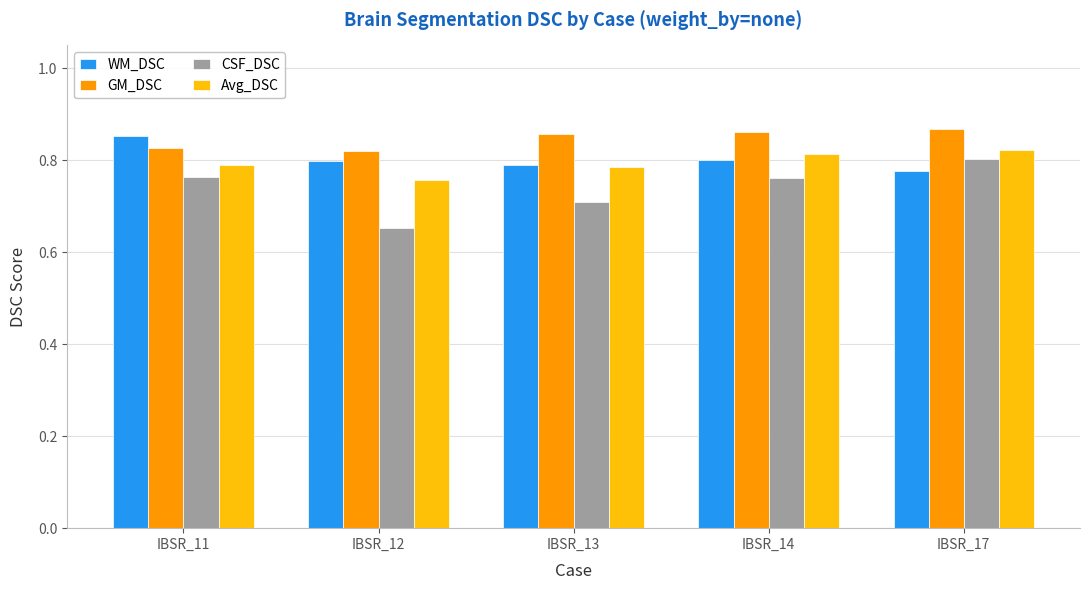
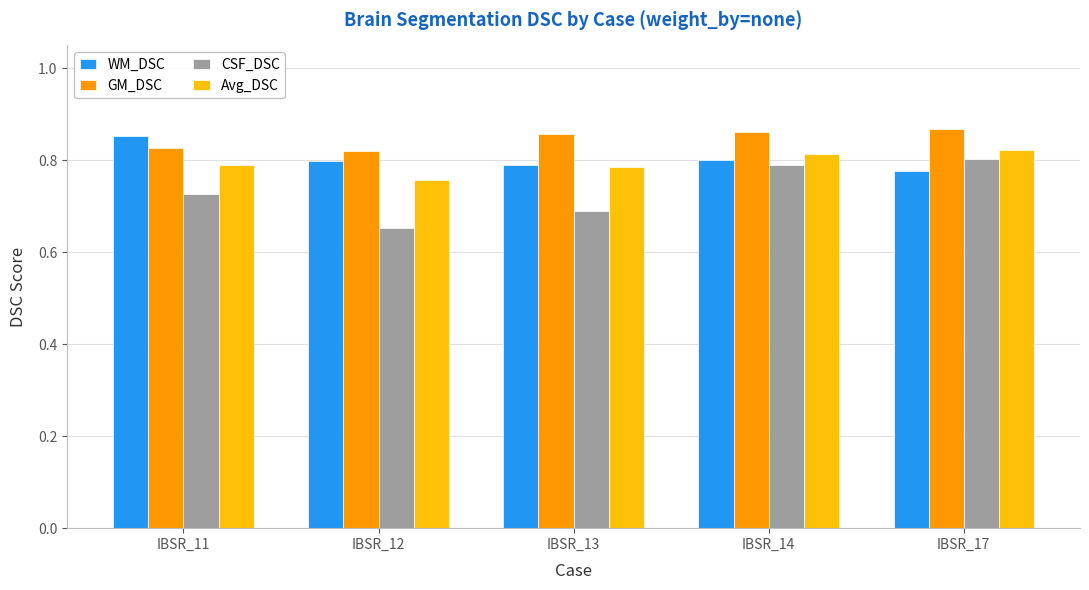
CSF_DSC, IBSR_11: 0.76 -> 0.73
CSF_DSC, IBSR_13: 0.71 -> 0.69
CSF_DSC, IBSR_14: 0.76 -> 0.79
